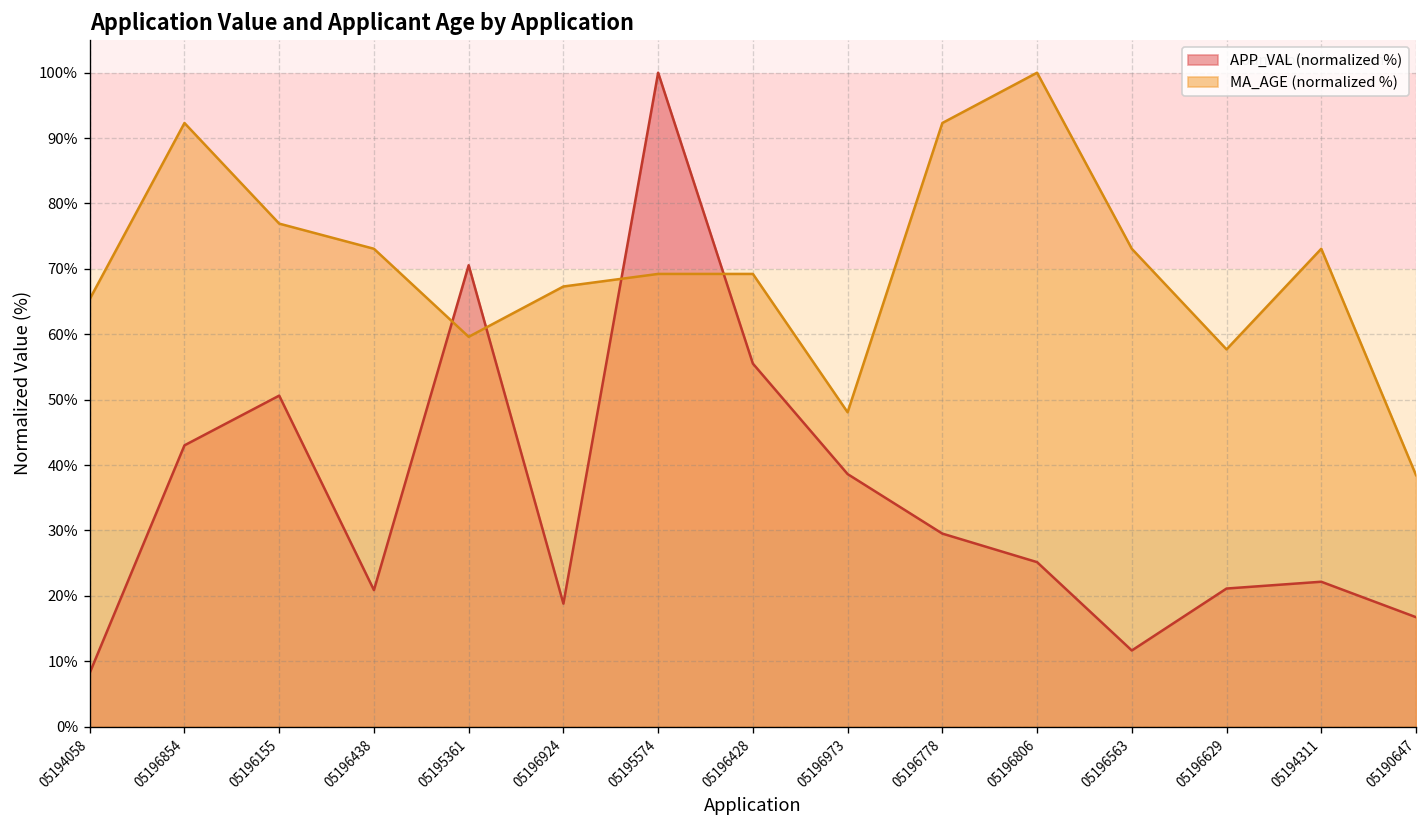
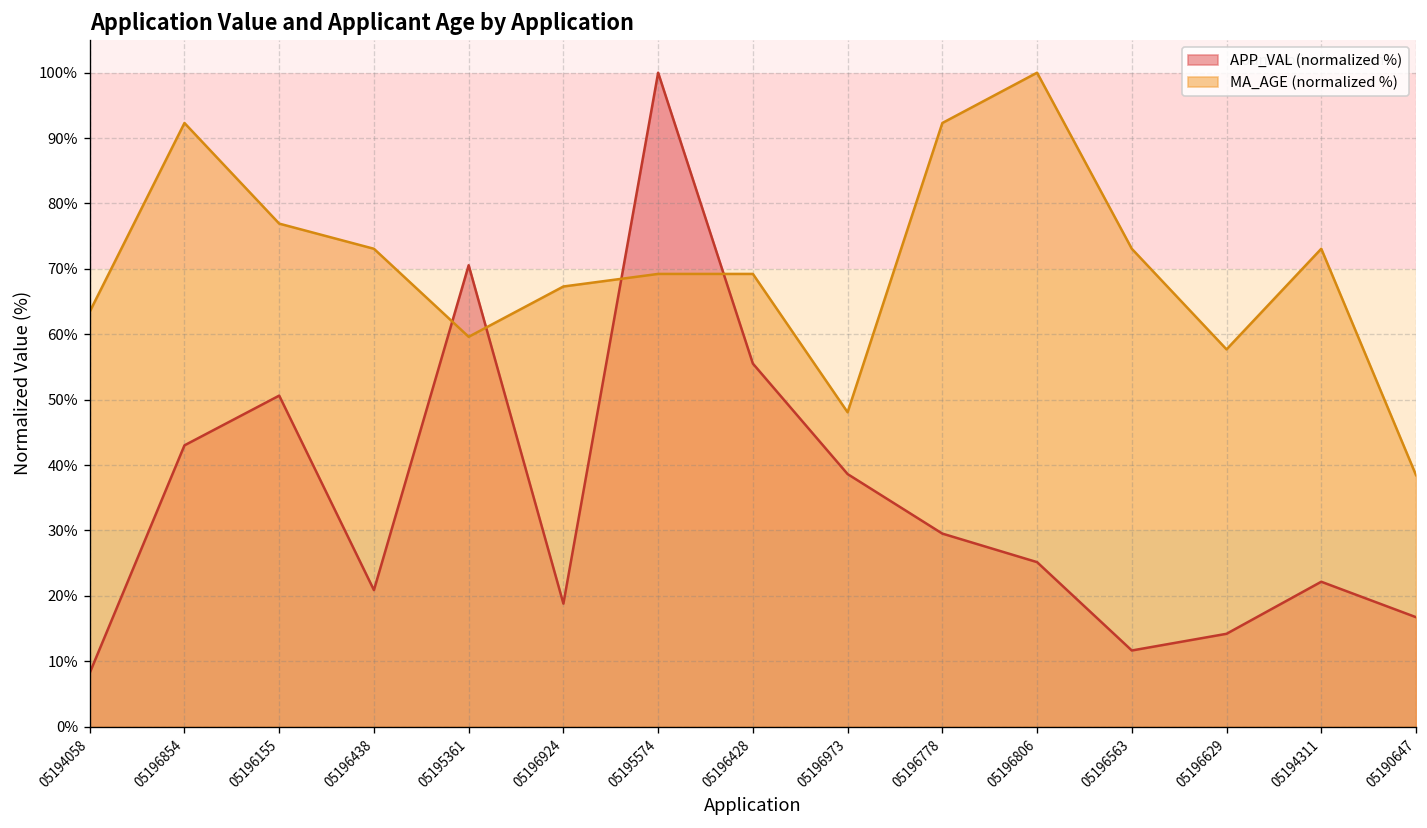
MA_AGE (normalized %), 05194058: 65% -> 63%
APP_VAL (normalized %), 05196629: 21% -> 14%
